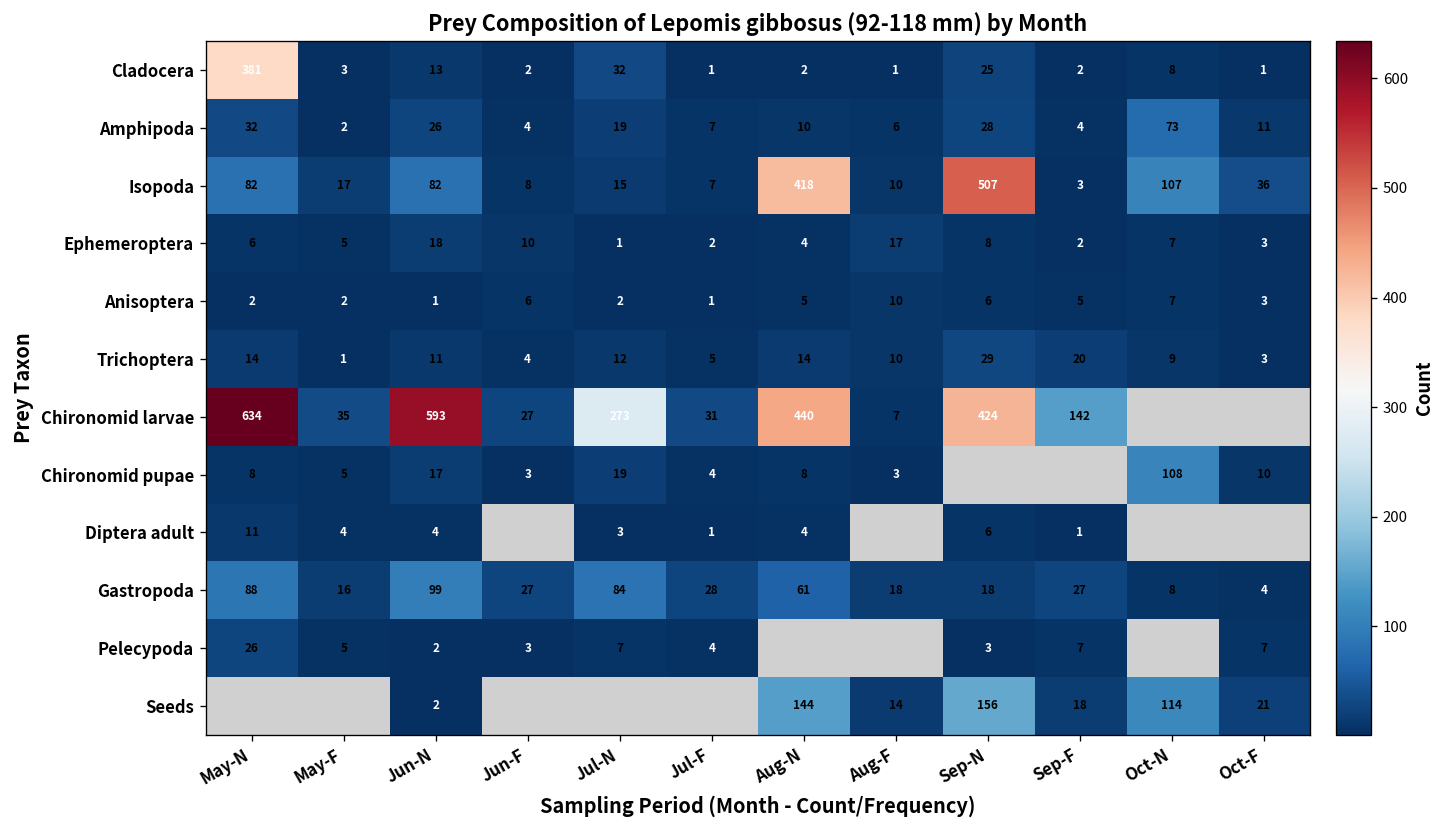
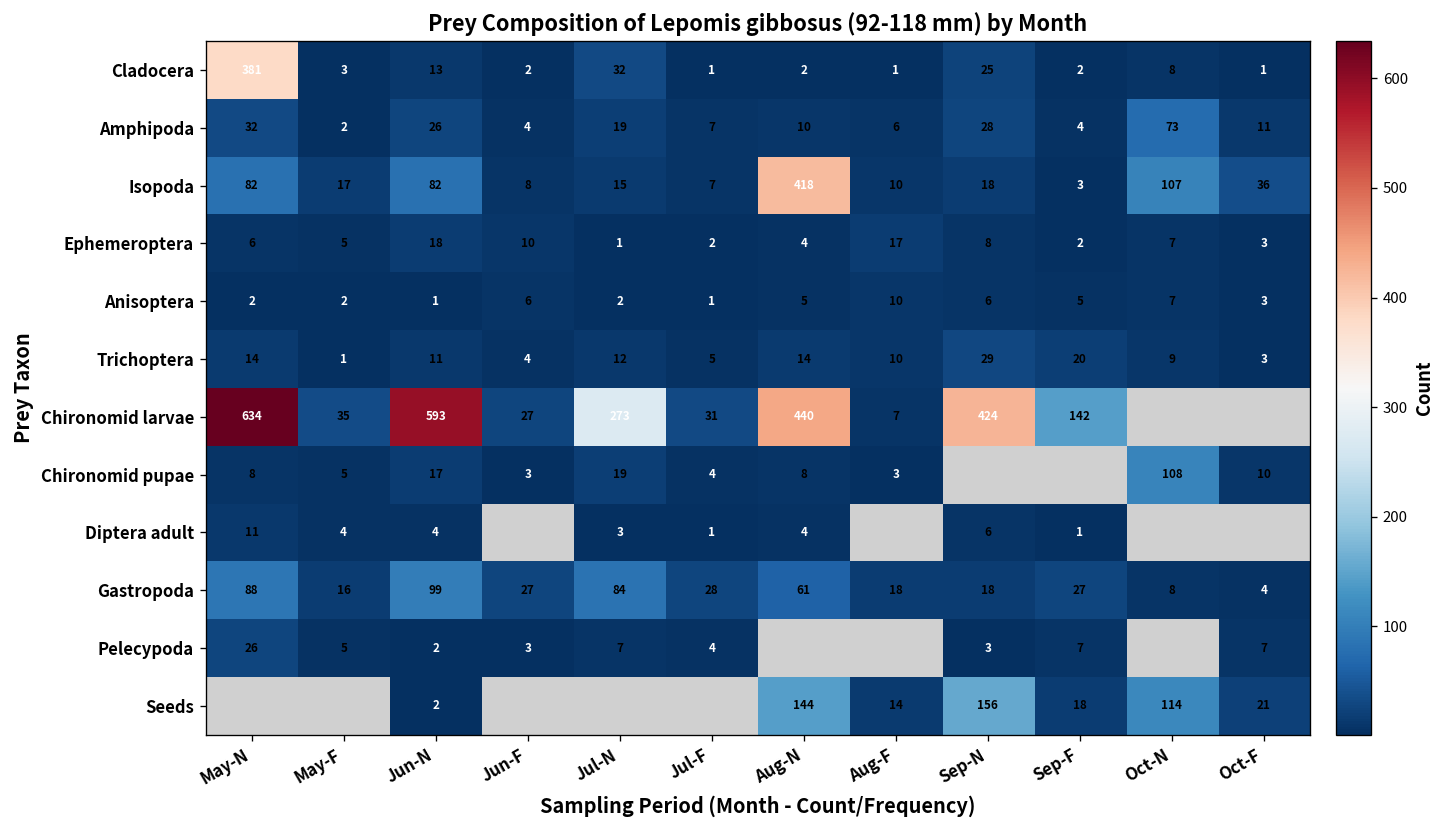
Isopoda, Sep-N: 507 -> 18
